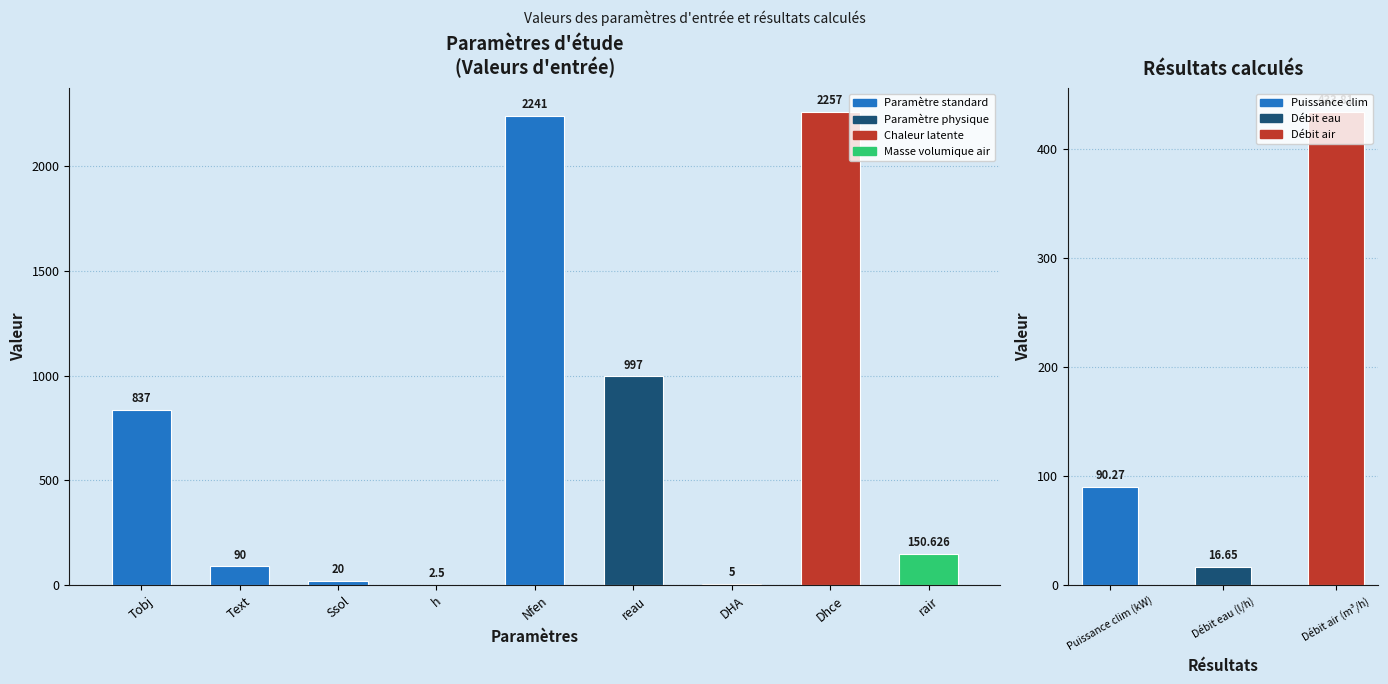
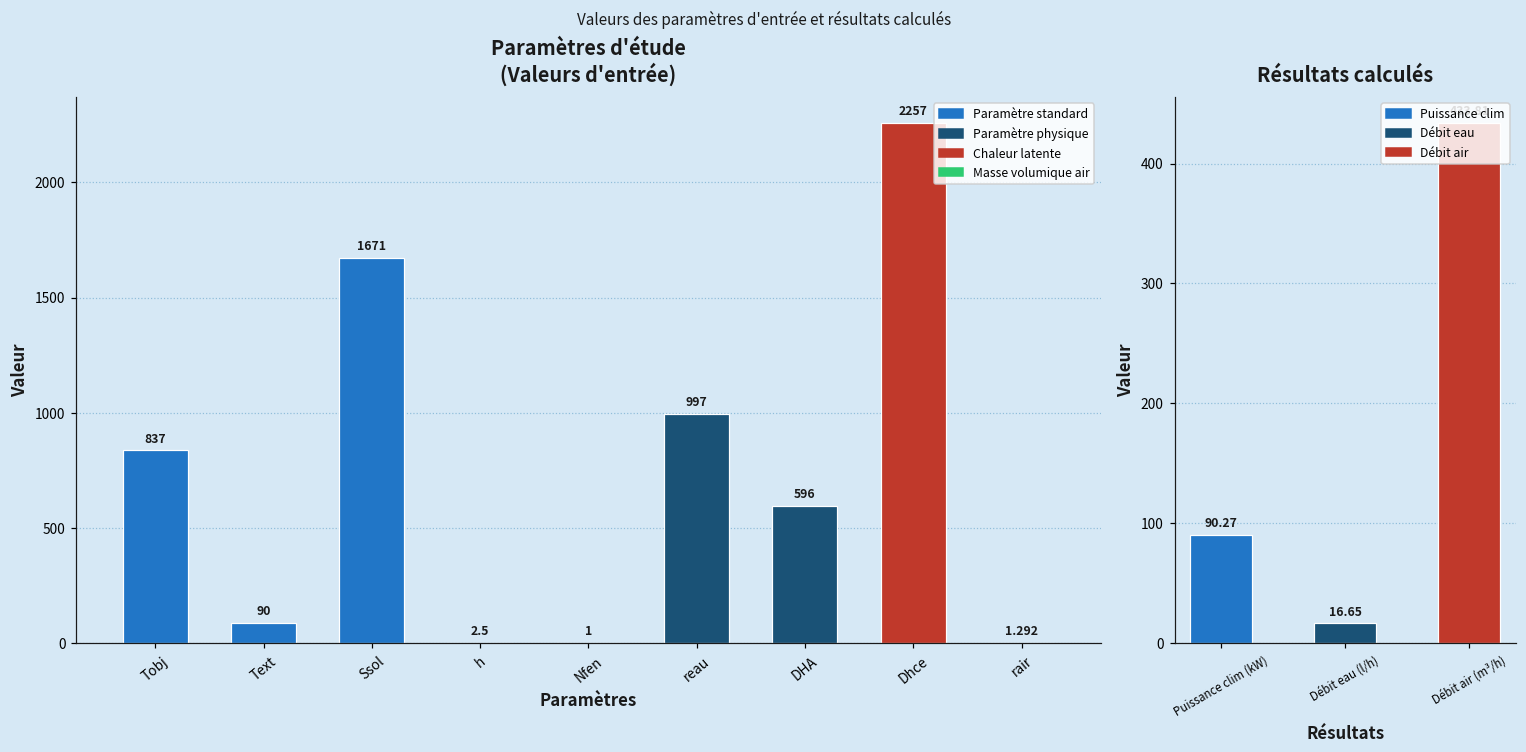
Paramètres d'étude (Valeurs d'entrée), Ssol: 20 -> 1671
Paramètres d'étude (Valeurs d'entrée), Nfen: 2241 -> 1
Paramètres d'étude (Valeurs d'entrée), DHA: 5 -> 596
Paramètres d'étude (Valeurs d'entrée), rair: 150.626 -> 1.292
